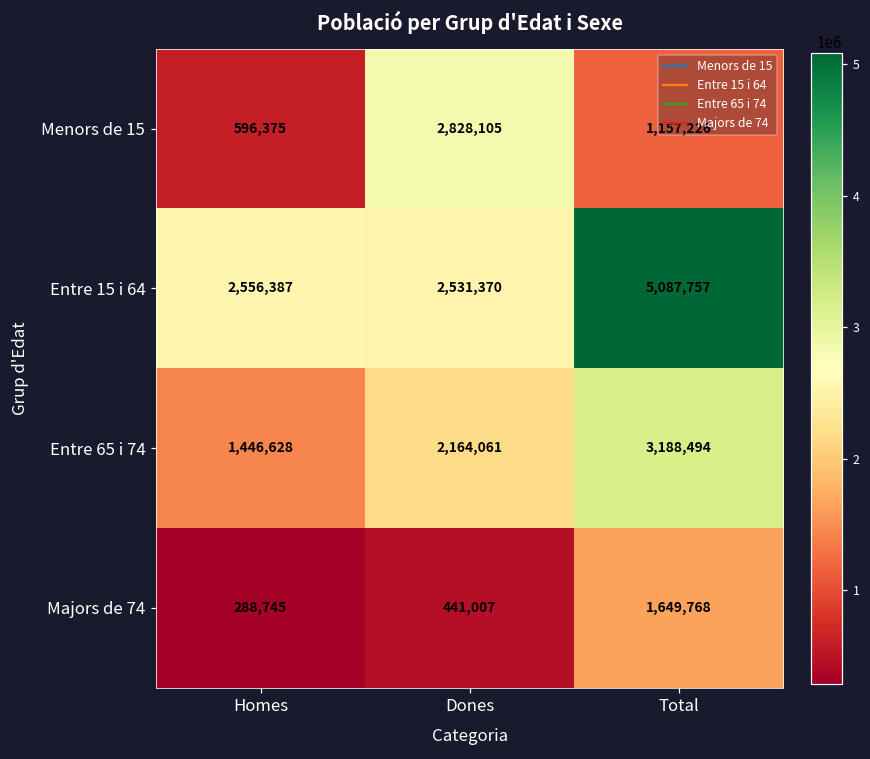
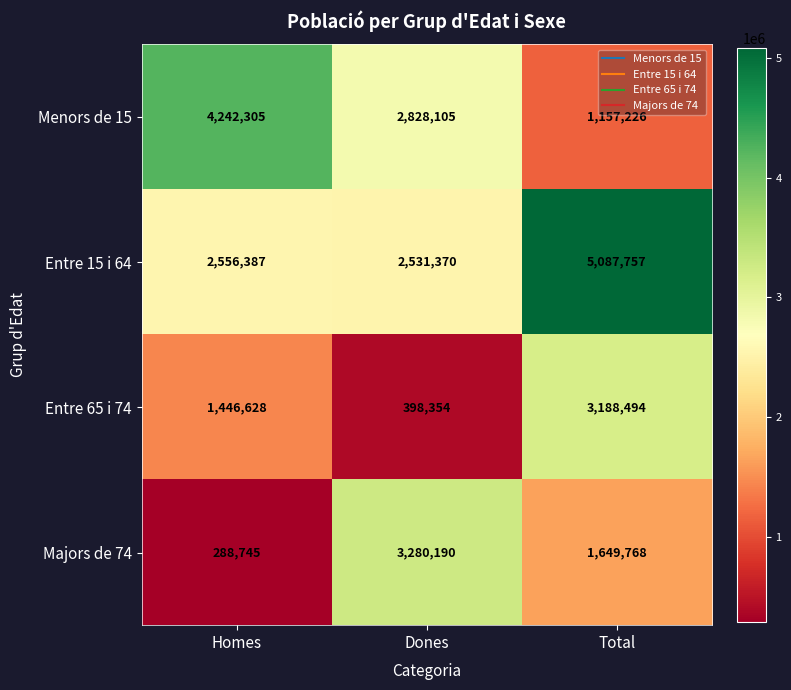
Menors de 15, Homes: 596,375 -> 4,242,305
Entre 65 i 74, Dones: 2,164,061 -> 398,354
Majors de 74, Dones: 441,007 -> 3,280,190
